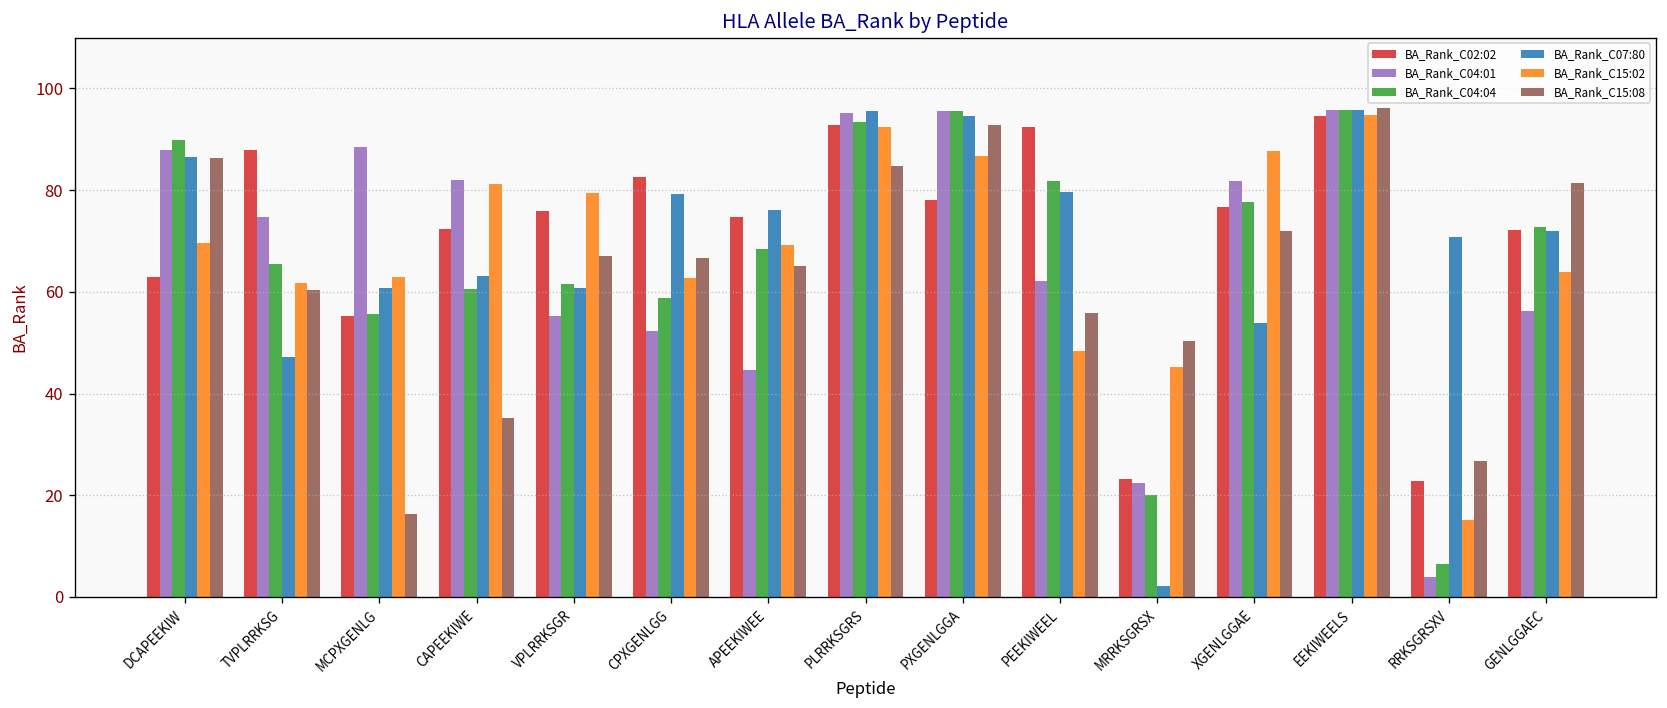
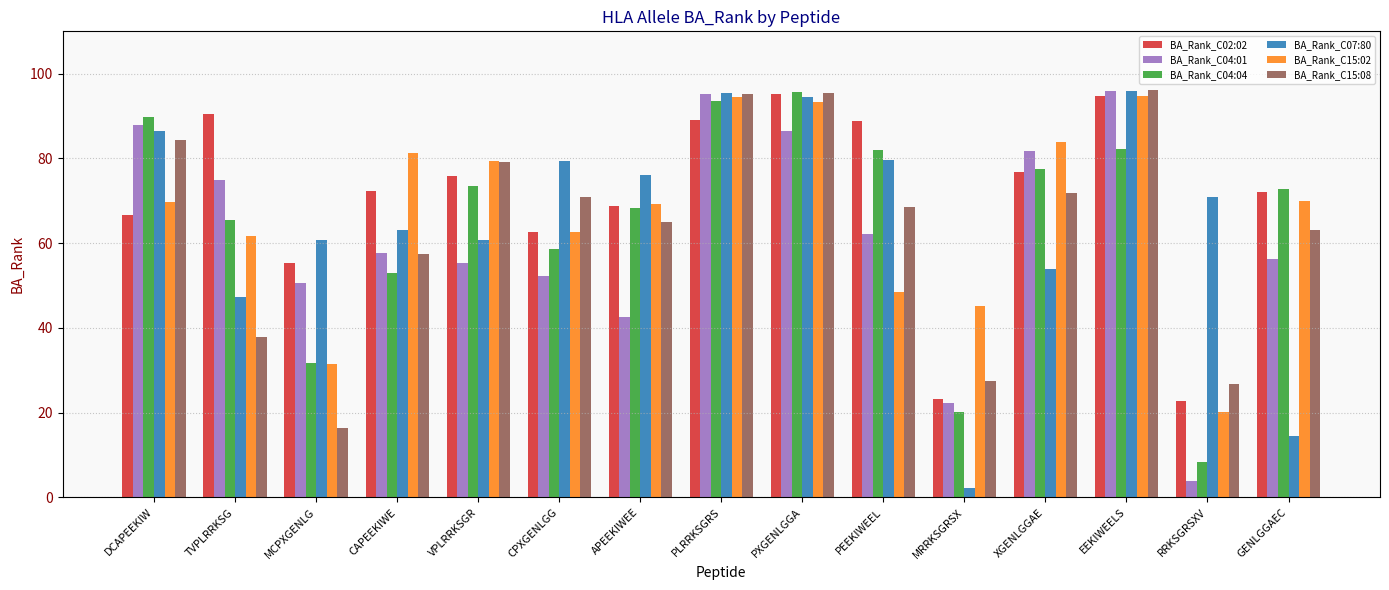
BA_Rank_C02:02, DCAPEEKIW: 63 -> 67
BA_Rank_C15:08, DCAPEEKIW: 86 -> 84
BA_Rank_C02:02, TVPLRRKSG: 88 -> 90
BA_Rank_C15:08, TVPLRRKSG: 60 -> 38
BA_Rank_C04:01, MCPXGENLG: 88 -> 51
BA_Rank_C04:04, MCPXGENLG: 56 -> 32
BA_Rank_C15:02, MCPXGENLG: 63 -> 31
BA_Rank_C04:01, CAPEEKIWE: 82 -> 58
BA_Rank_C04:04, CAPEEKIWE: 61 -> 53
BA_Rank_C15:08, CAPEEKIWE: 35 -> 58
BA_Rank_C04:04, VPLRRKSGR: 62 -> 74
BA_Rank_C15:08, VPLRRKSGR: 67 -> 79
BA_Rank_C02:02, CPXGENLGG: 83 -> 63
BA_Rank_C15:08, CPXGENLGG: 67 -> 71
BA_Rank_C02:02, APEEKIWEE: 75 -> 69
BA_Rank_C04:01, APEEKIWEE: 45 -> 43
BA_Rank_C02:02, PLRRKSGRS: 93 -> 89
BA_Rank_C15:02, PLRRKSGRS: 92 -> 95
BA_Rank_C15:08, PLRRKSGRS: 85 -> 95
BA_Rank_C02:02, PXGENLGGA: 78 -> 95
BA_Rank_C04:01, PXGENLGGA: 96 -> 87
BA_Rank_C15:02, PXGENLGGA: 87 -> 93
BA_Rank_C15:08, PXGENLGGA: 93 -> 96
BA_Rank_C02:02, PEEKIWEEL: 92 -> 89
BA_Rank_C15:08, PEEKIWEEL: 56 -> 68
BA_Rank_C15:08, MRRKSGRSX: 50 -> 27
BA_Rank_C15:02, XGENLGGAE: 88 -> 84
BA_Rank_C04:04, EEKIWEELS: 96 -> 82
BA_Rank_C04:04, RRKSGRSXV: 6 -> 8
BA_Rank_C15:02, RRKSGRSXV: 15 -> 20
BA_Rank_C07:80, GENLGGAEC: 72 -> 14
BA_Rank_C15:02, GENLGGAEC: 64 -> 70
BA_Rank_C15:08, GENLGGAEC: 81 -> 63
